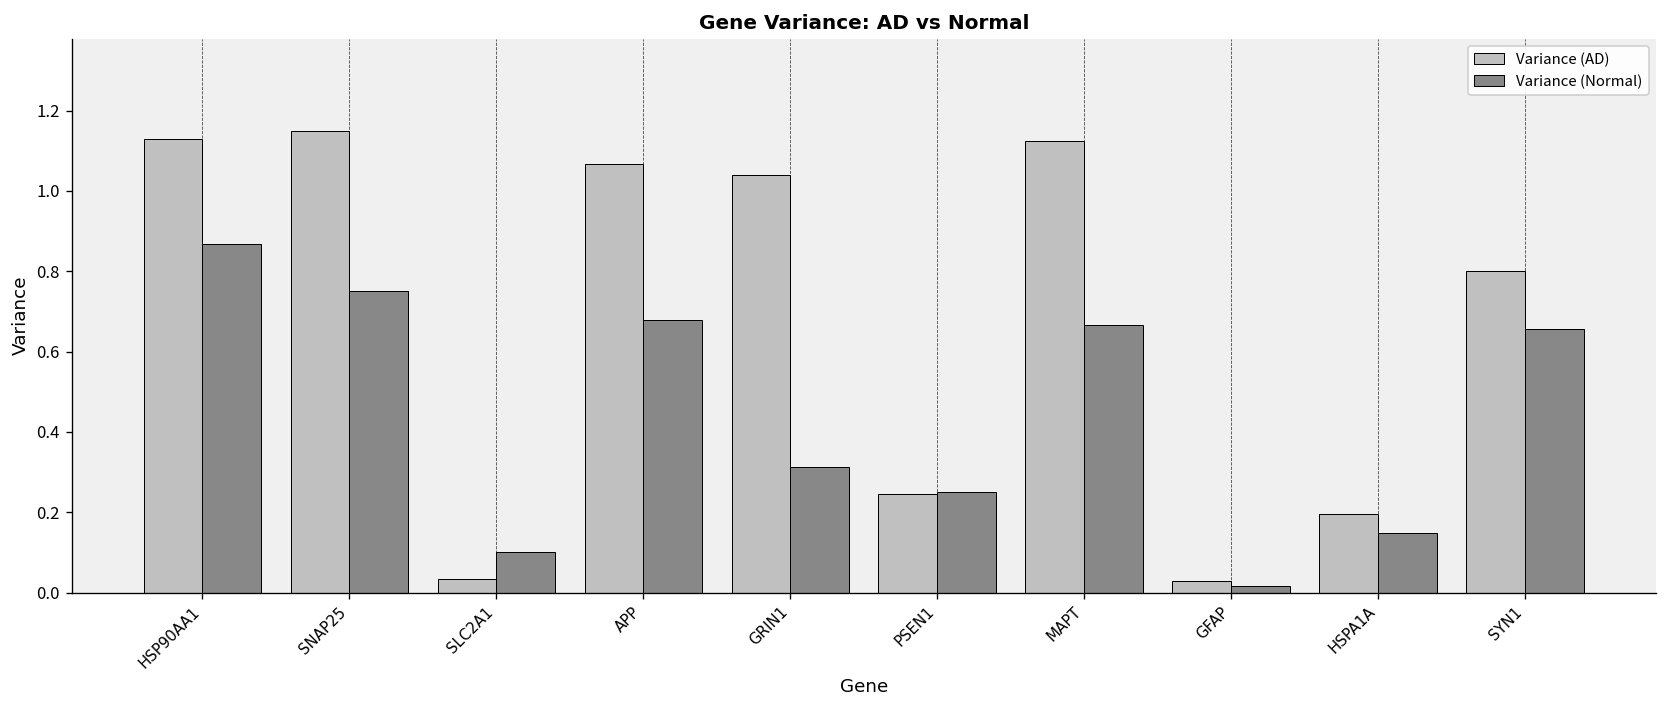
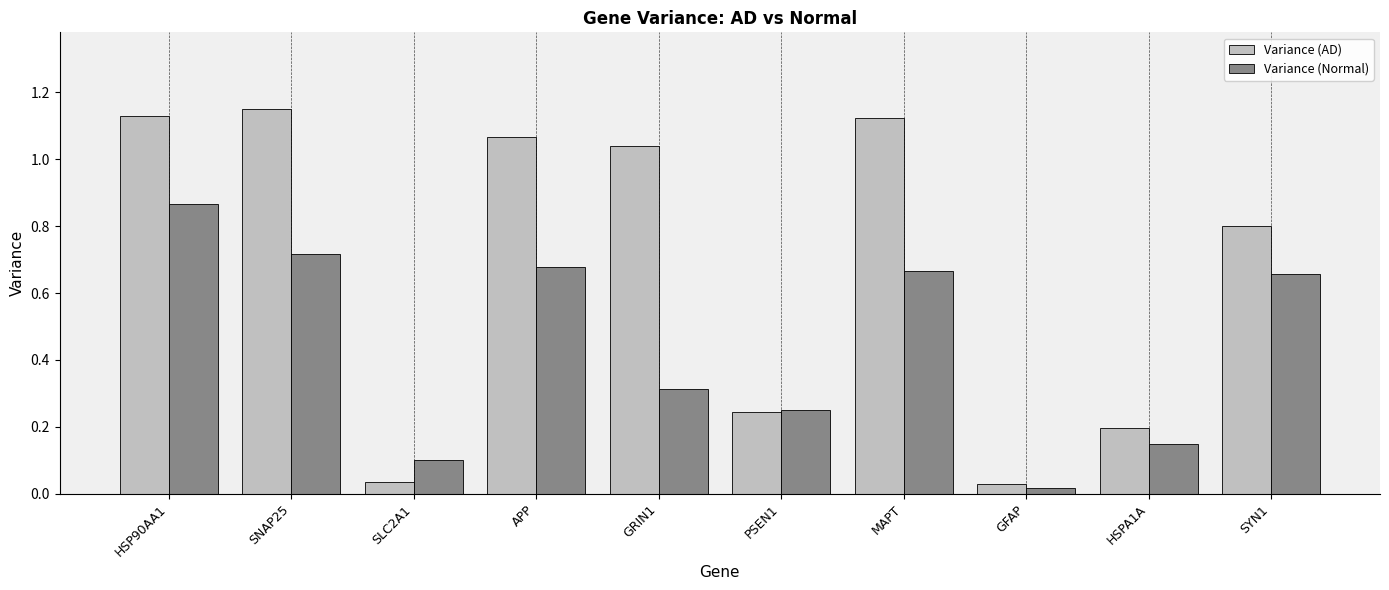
Variance (Normal), SNAP25: 0.75 -> 0.72
